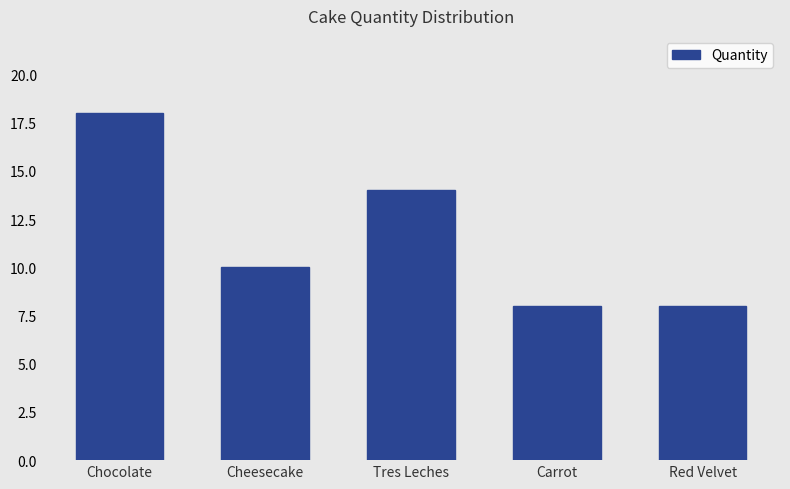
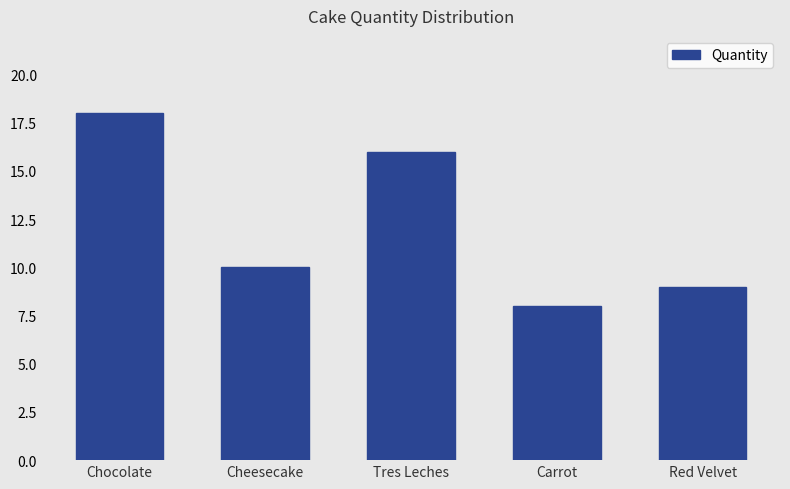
Tres Leches: 14 -> 16
Red Velvet: 8 -> 9
